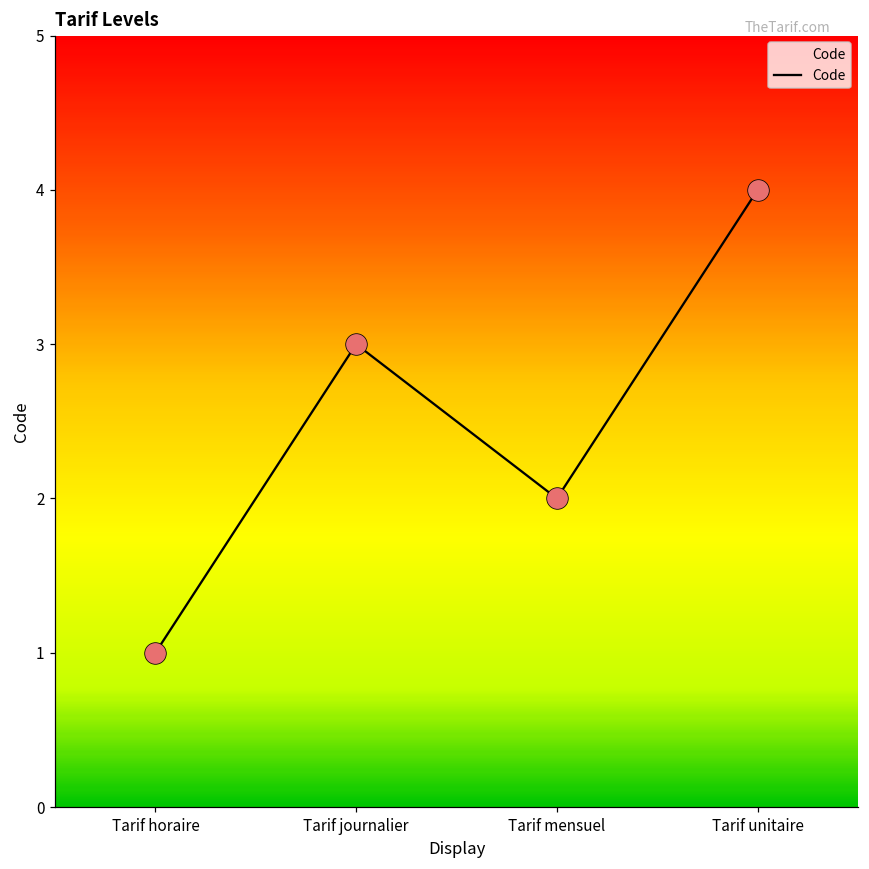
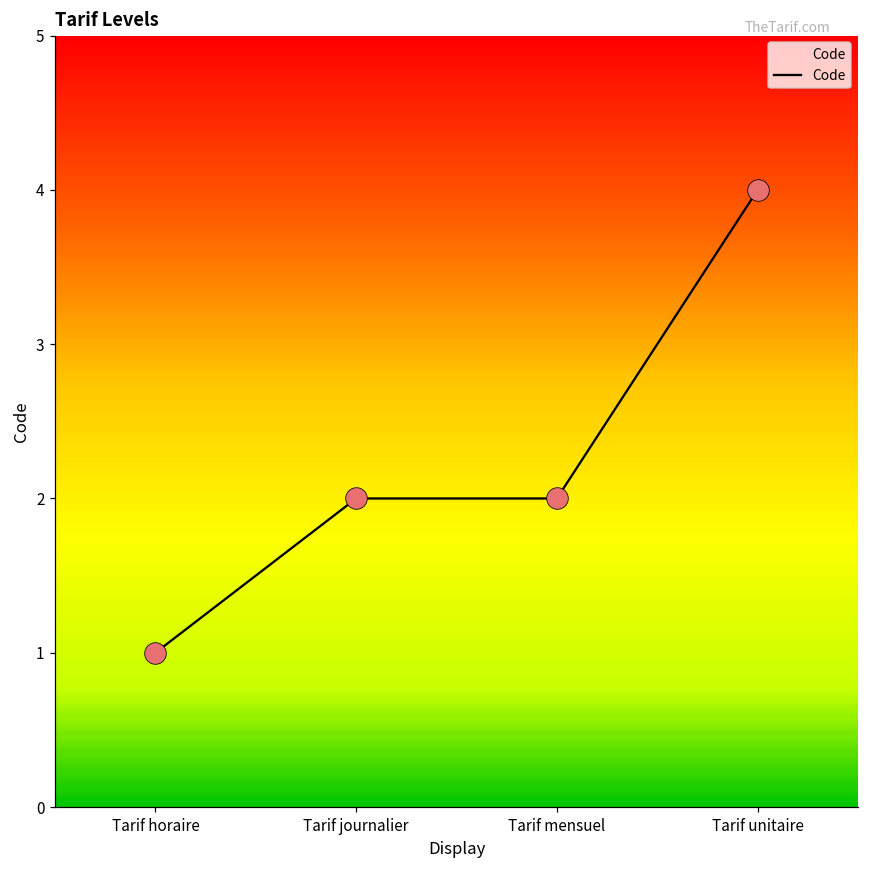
Tarif journalier: 3 -> 2
